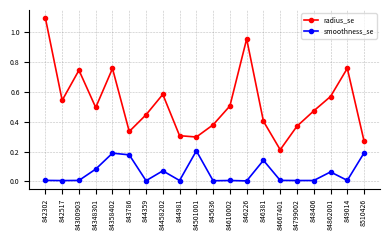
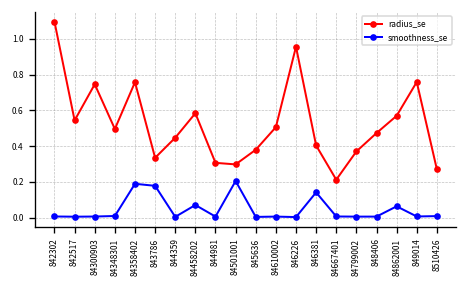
smoothness_se, 84348301: 0.08 -> 0.01
smoothness_se, 8510426: 0.19 -> 0.01
